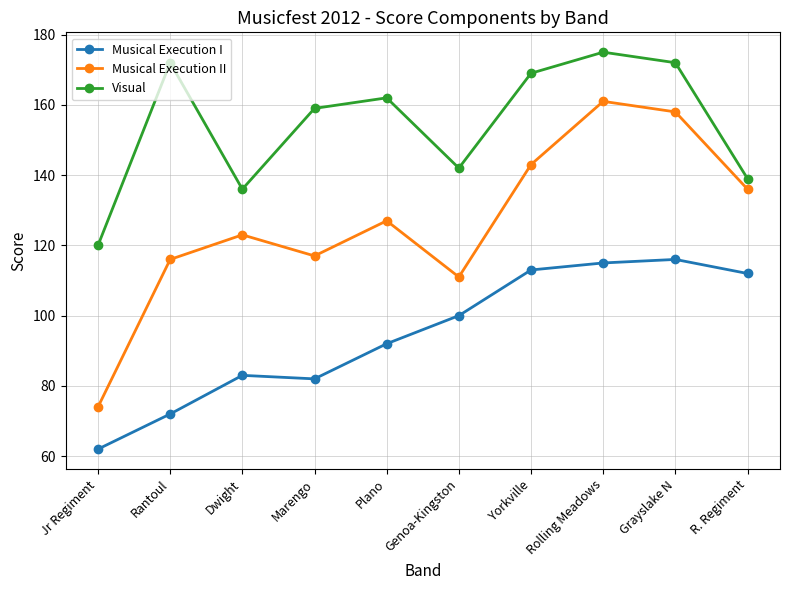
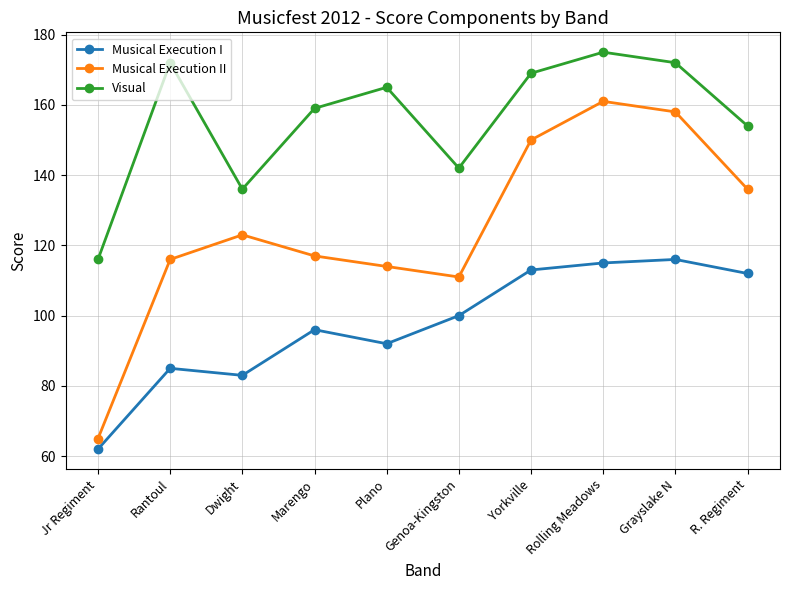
Musical Execution II, Jr Regiment: 74 -> 65
Visual, Jr Regiment: 120 -> 116
Musical Execution I, Rantoul: 72 -> 85
Musical Execution I, Marengo: 82 -> 96
Musical Execution II, Plano: 127 -> 114
Visual, Plano: 162 -> 165
Musical Execution II, Yorkville: 143 -> 150
Visual, R. Regiment: 139 -> 154
